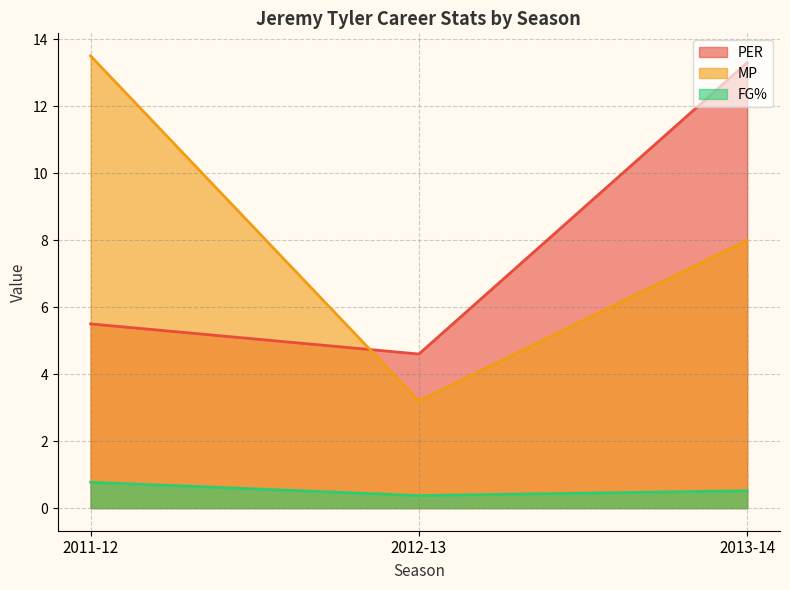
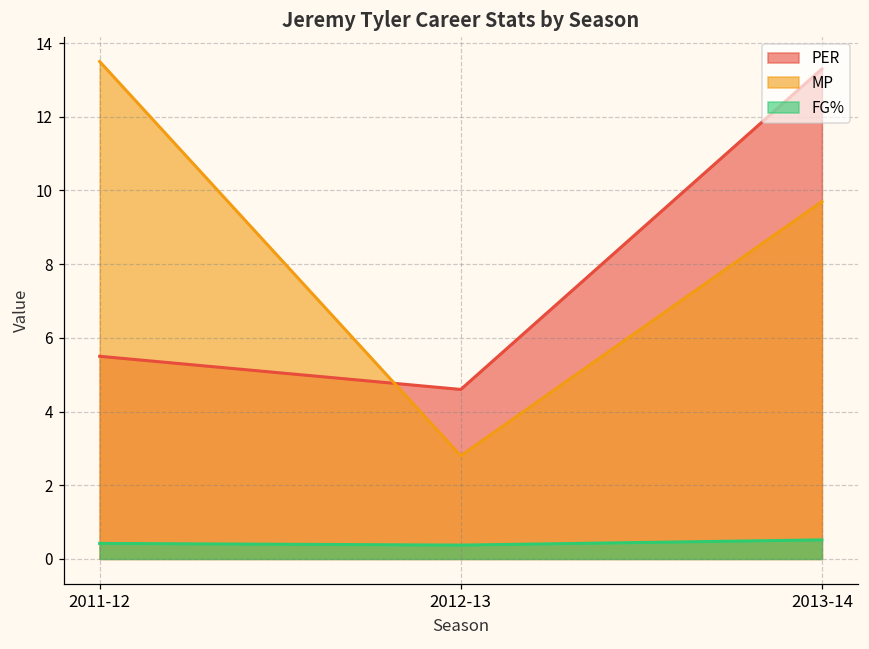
FG%, 2011-12: 0.8 -> 0.4
MP, 2012-13: 3.2 -> 2.8
MP, 2013-14: 8.0 -> 9.7
